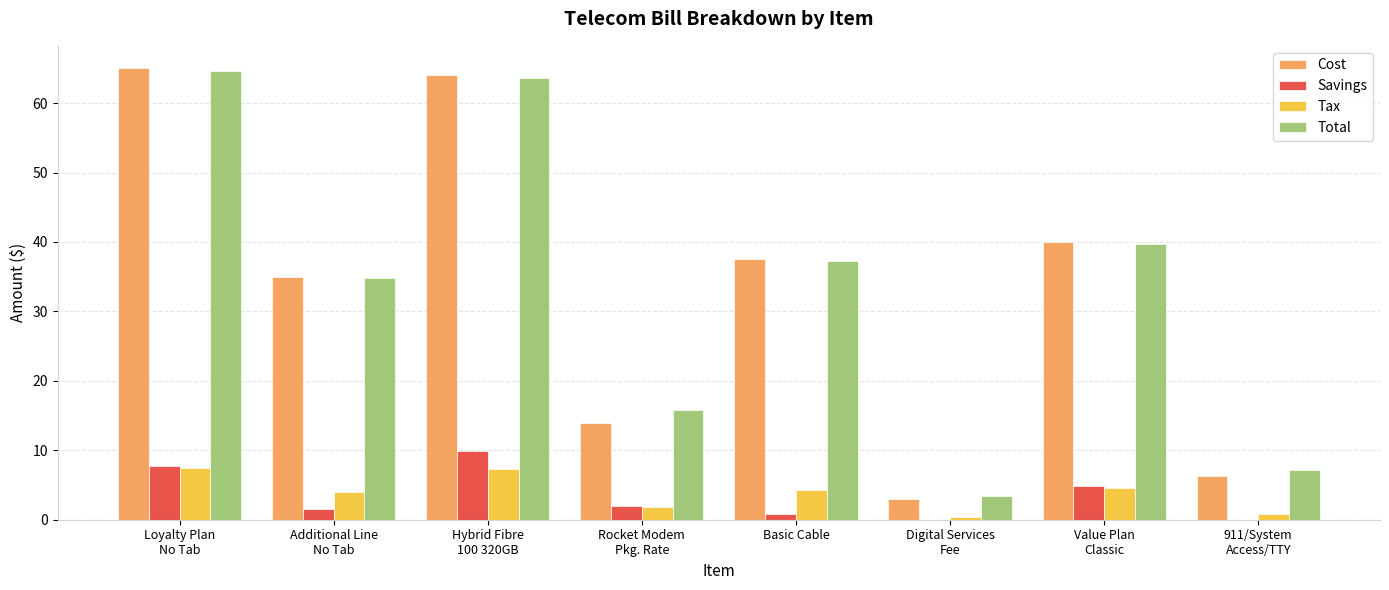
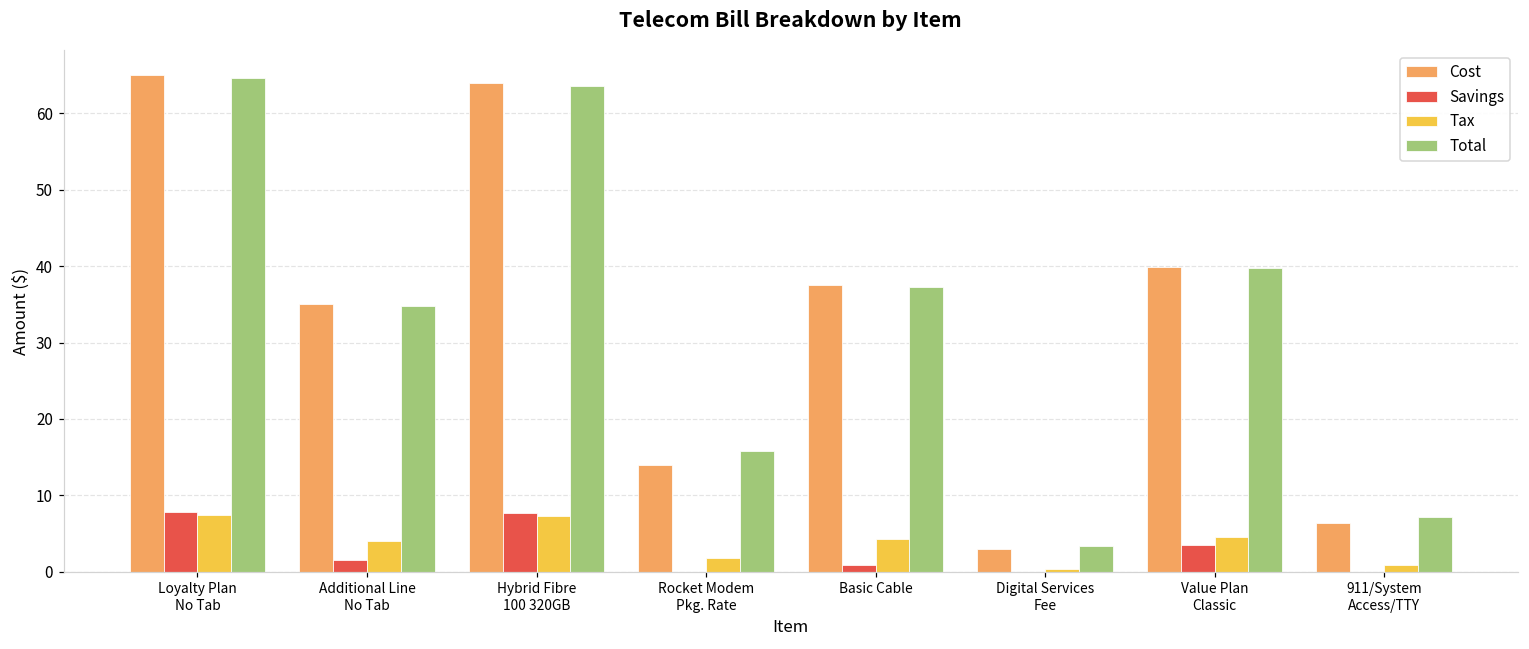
Savings, Hybrid Fibre 100 320GB: 10 -> 8
Savings, Rocket Modem Pkg. Rate: 2 -> 0
Savings, Value Plan Classic: 5 -> 4
